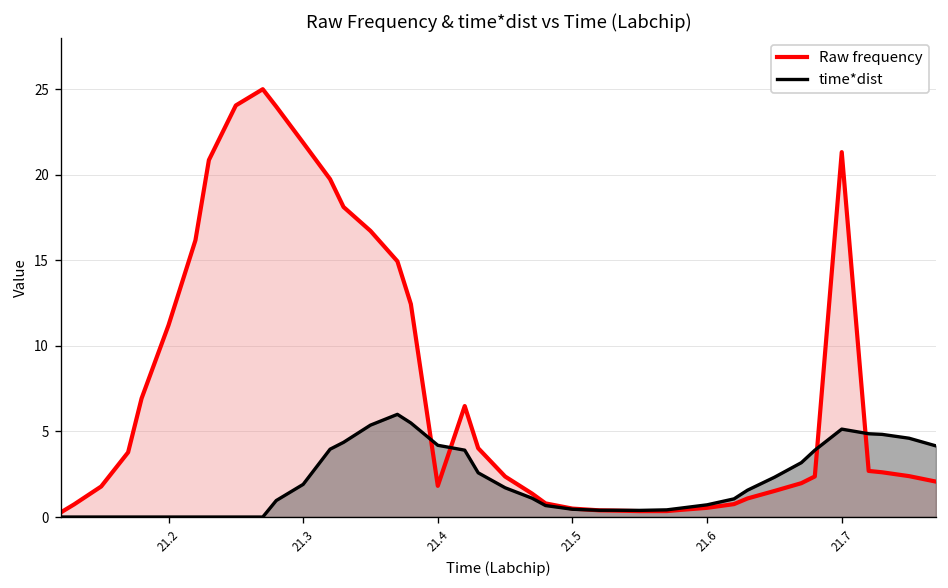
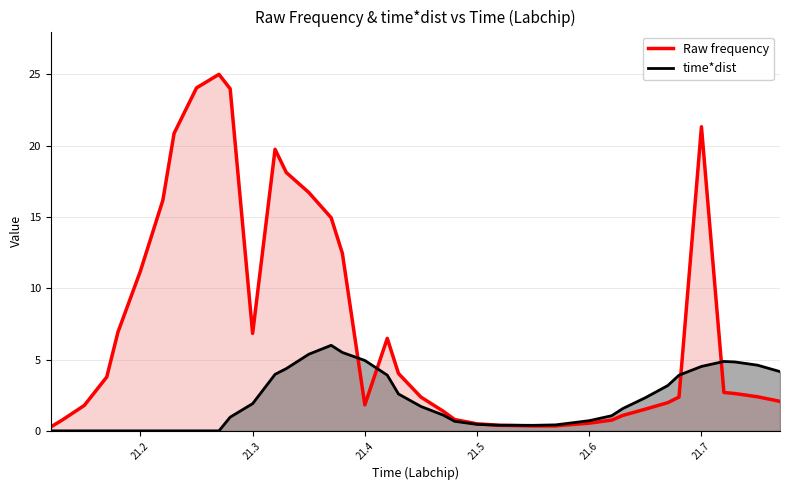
Raw frequency, 21.3: 21.9 -> 6.8
time*dist, 21.4: 4.2 -> 4.9
time*dist, 21.7: 5.1 -> 4.5
